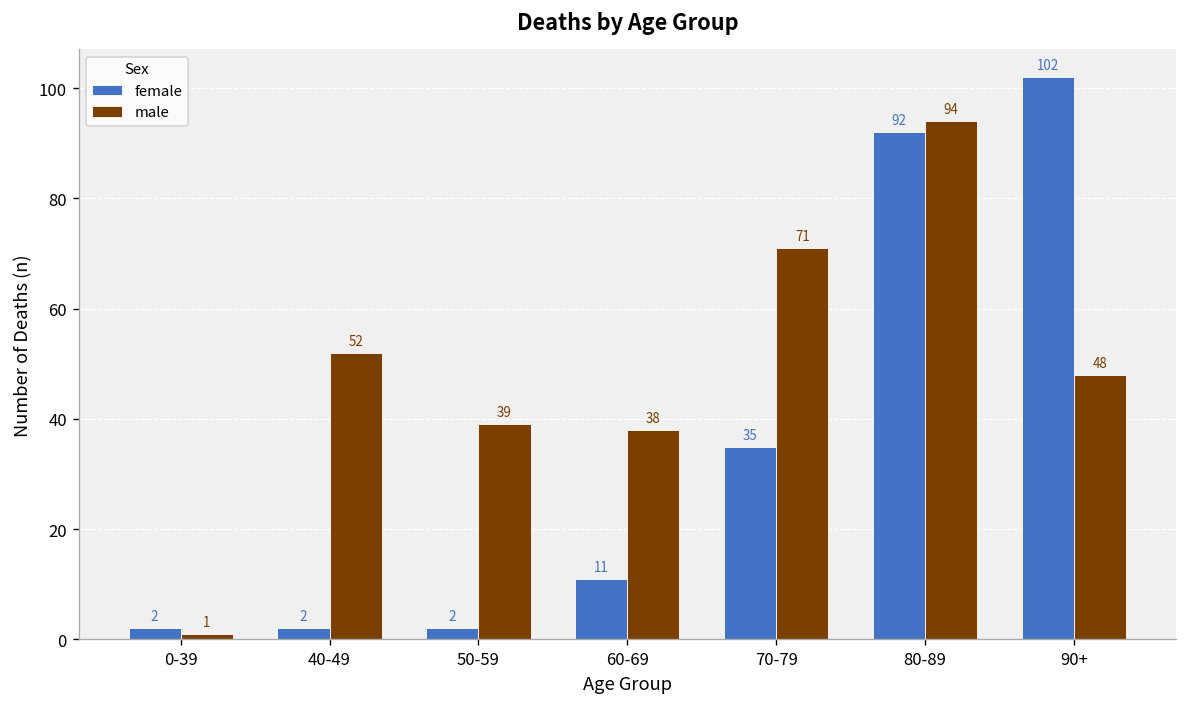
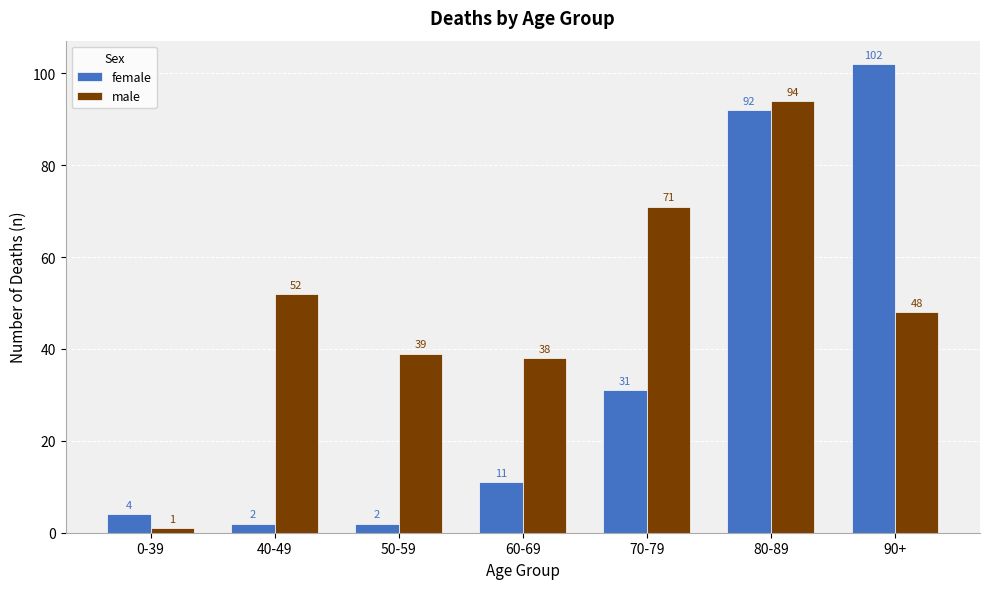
female, 0-39: 2 -> 4
female, 70-79: 35 -> 31
